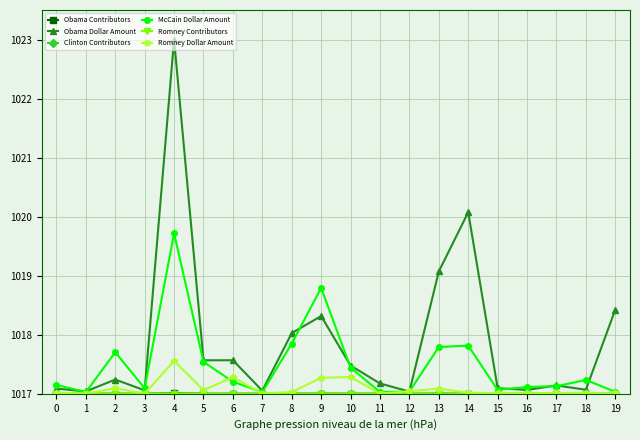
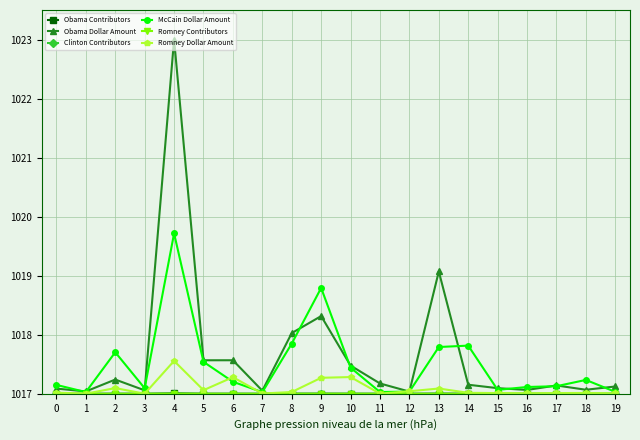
Obama Dollar Amount, 14: 1020.1 -> 1017.2
Obama Dollar Amount, 19: 1018.4 -> 1017.1
